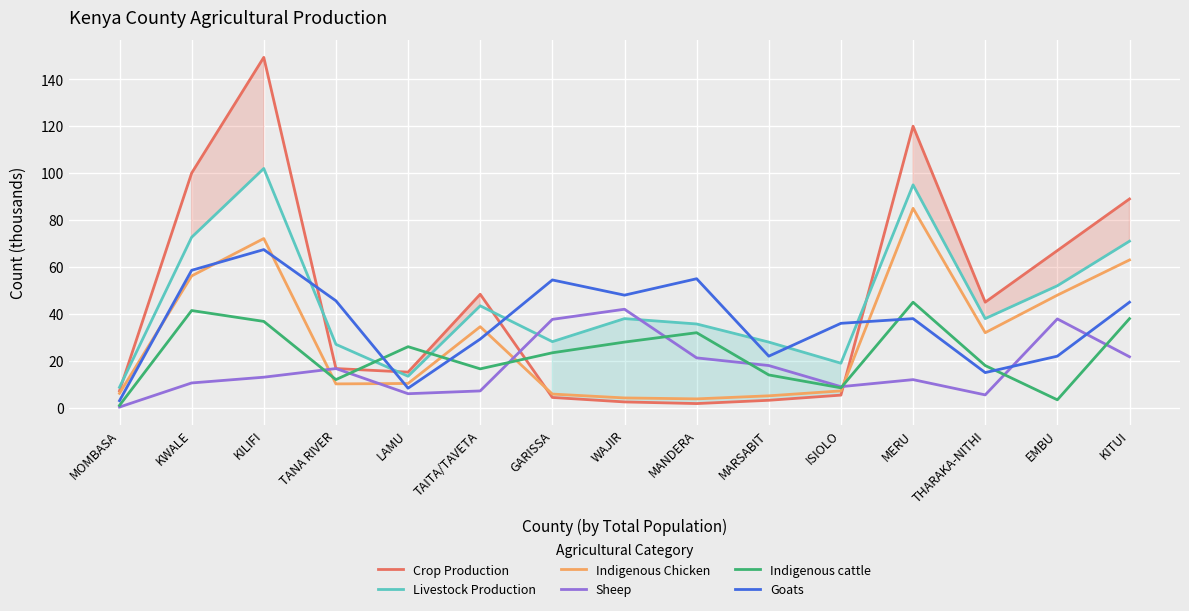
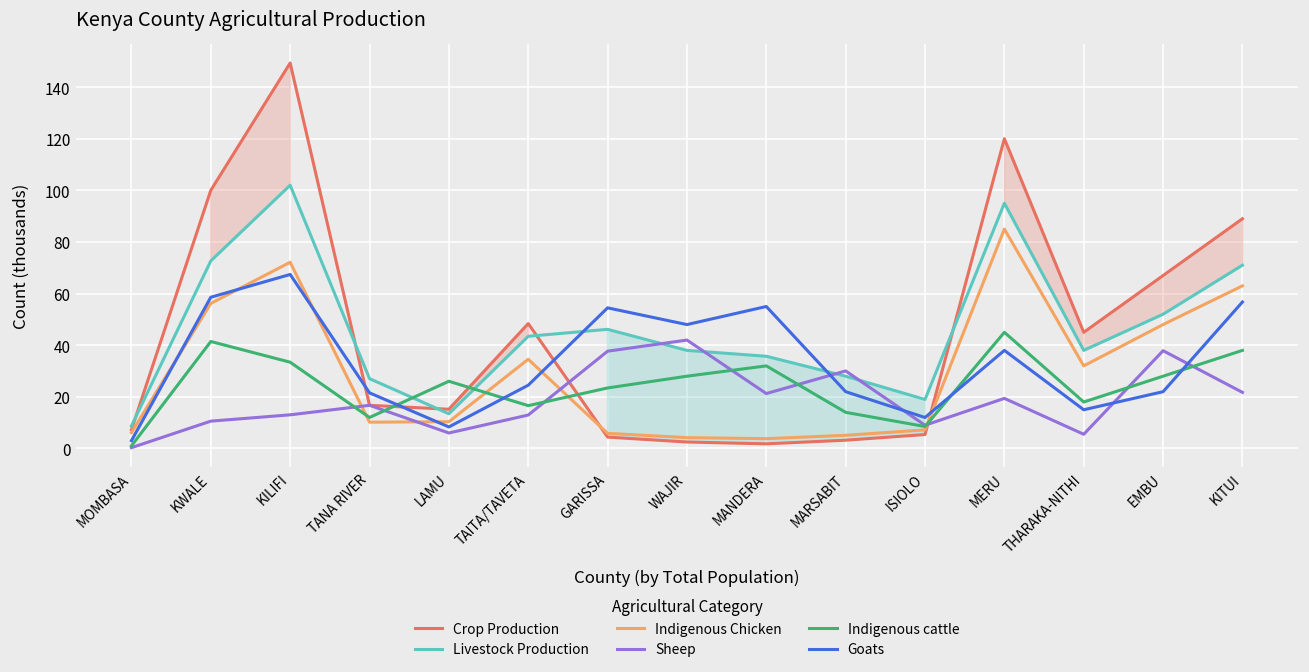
Indigenous cattle, KILIFI: 37 -> 33
Goats, TANA RIVER: 46 -> 22
Sheep, TAITA/TAVETA: 7 -> 13
Goats, TAITA/TAVETA: 29 -> 25
Livestock Production, GARISSA: 28 -> 46
Sheep, MARSABIT: 18 -> 30
Goats, ISIOLO: 36 -> 12
Sheep, MERU: 12 -> 19
Indigenous cattle, EMBU: 3 -> 28
Goats, KITUI: 45 -> 57
